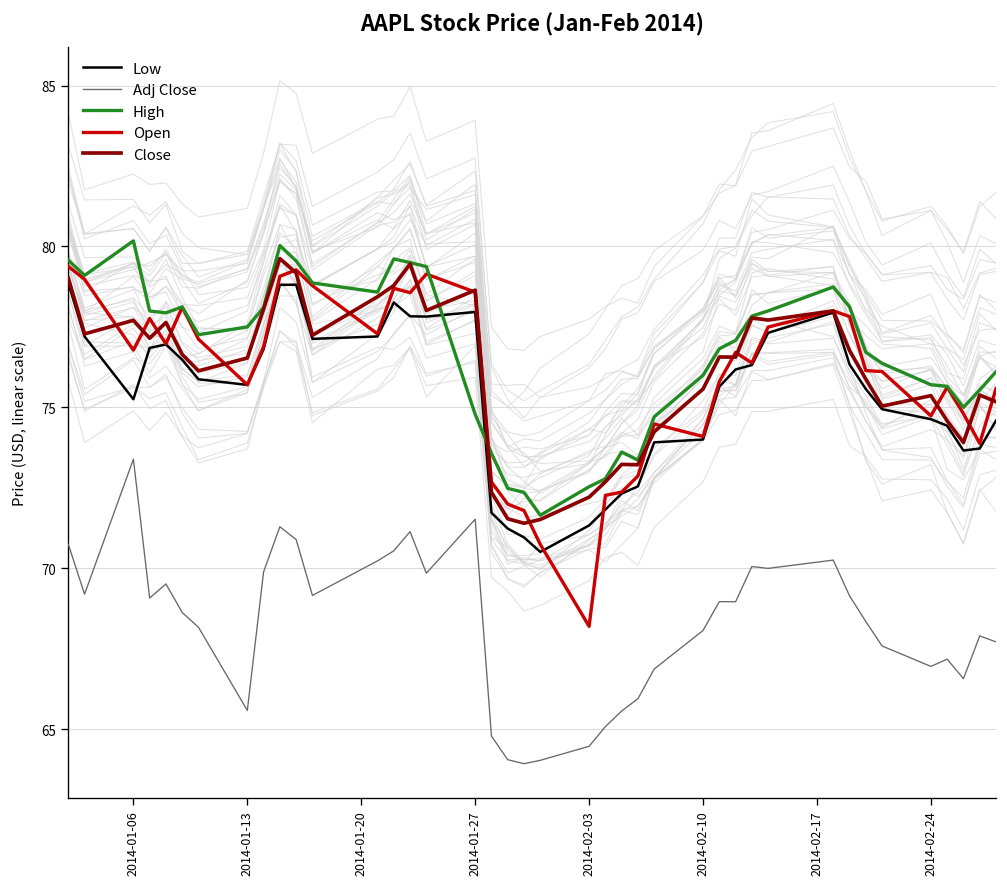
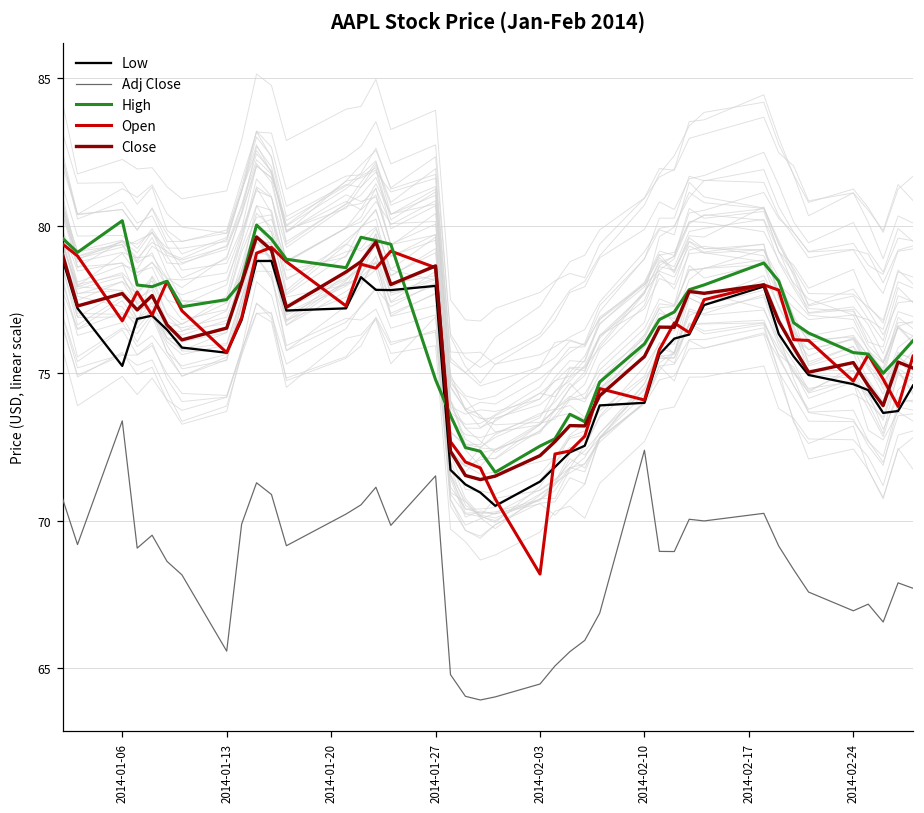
Adj Close, 2014-02-10: 68.1 -> 72.4
